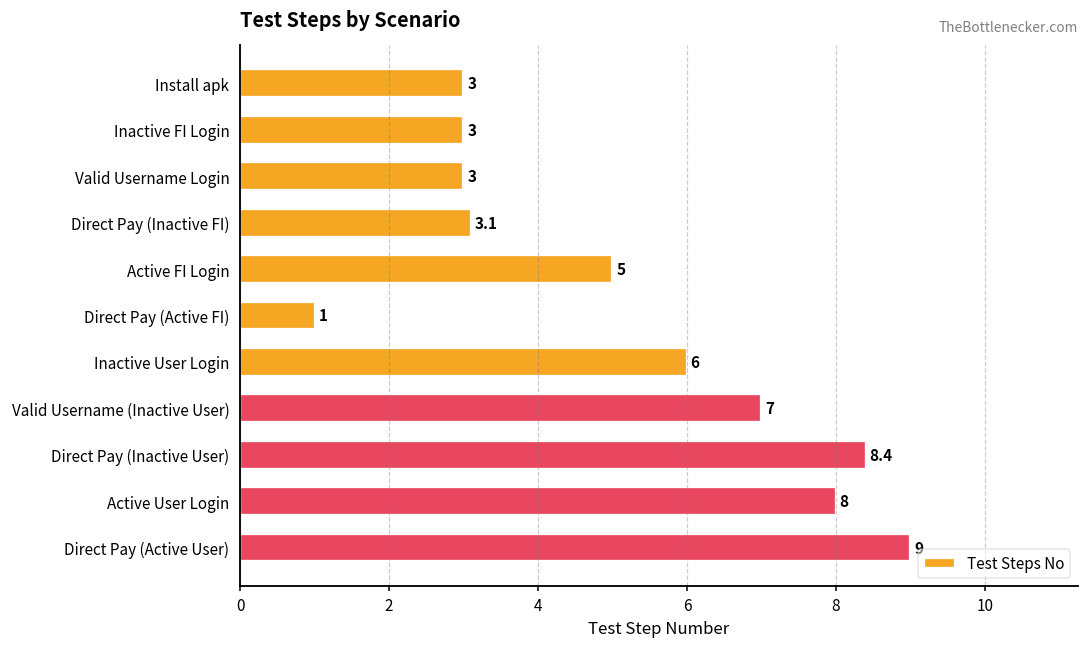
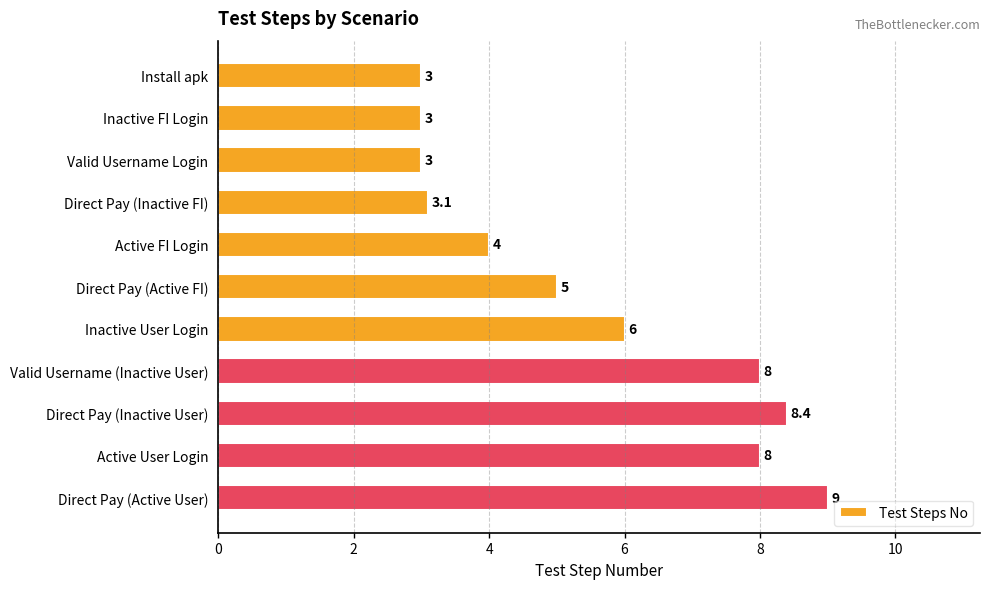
Active FI Login: 5 -> 4
Direct Pay (Active FI): 1 -> 5
Valid Username (Inactive User): 7 -> 8
